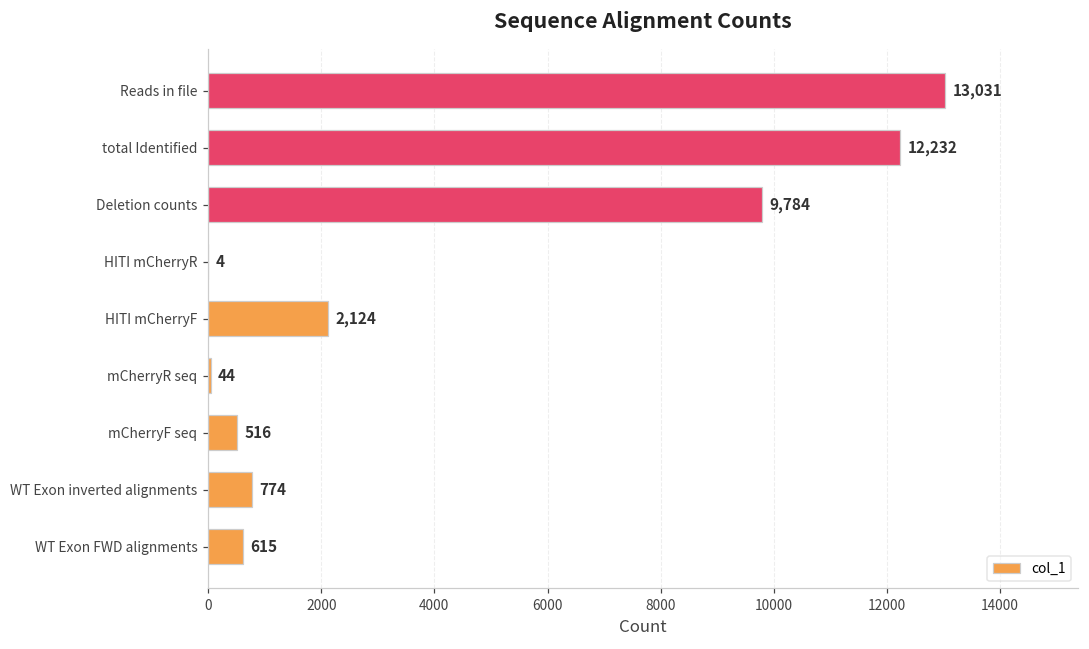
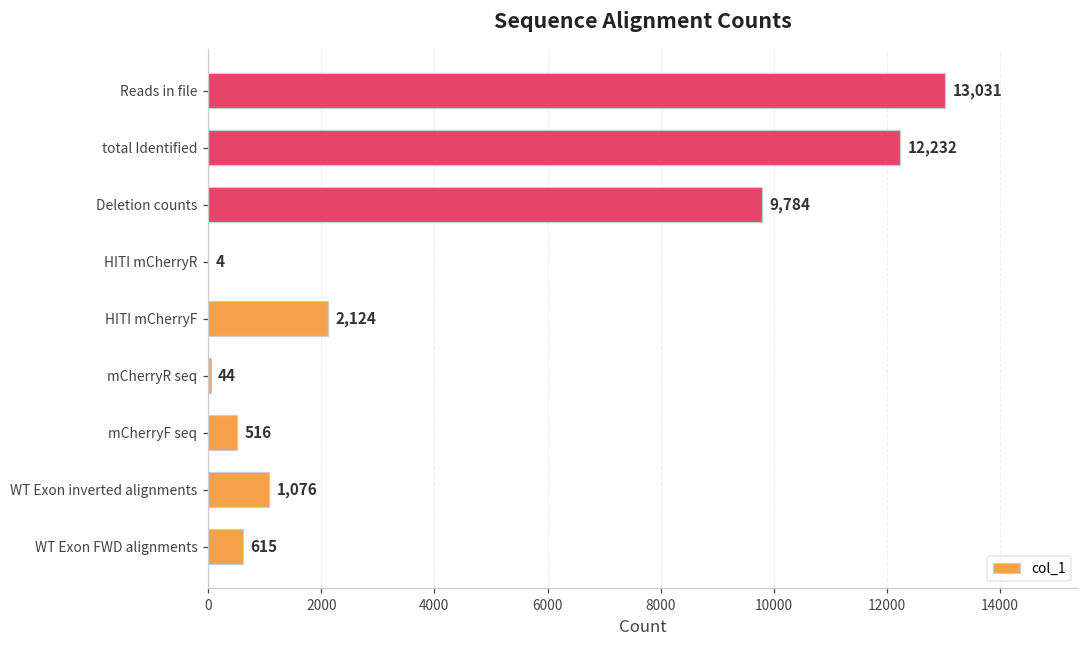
WT Exon inverted alignments: 774 -> 1,076
